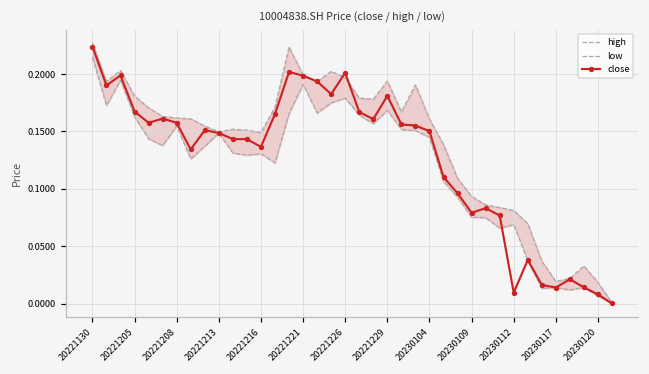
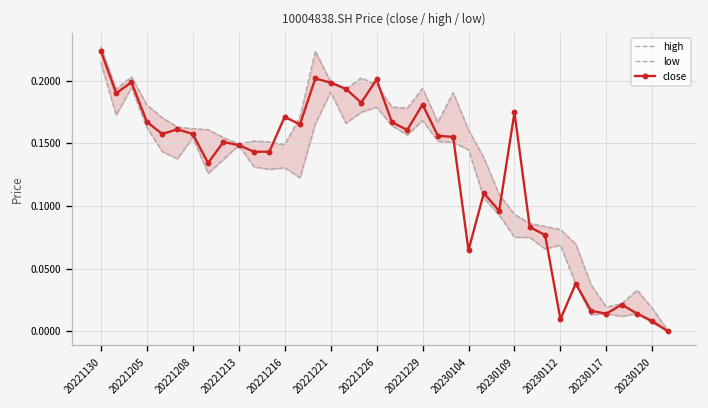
close, 20221216: 0.137 -> 0.171
close, 20230104: 0.150 -> 0.065
close, 20230109: 0.079 -> 0.175
